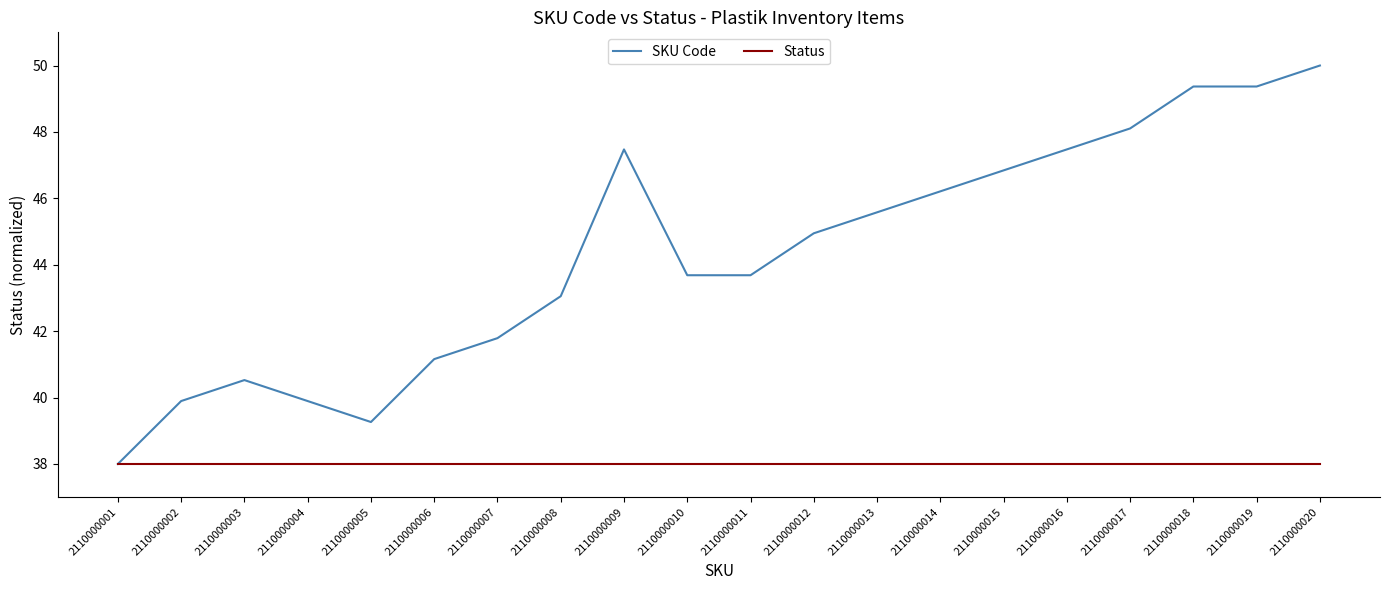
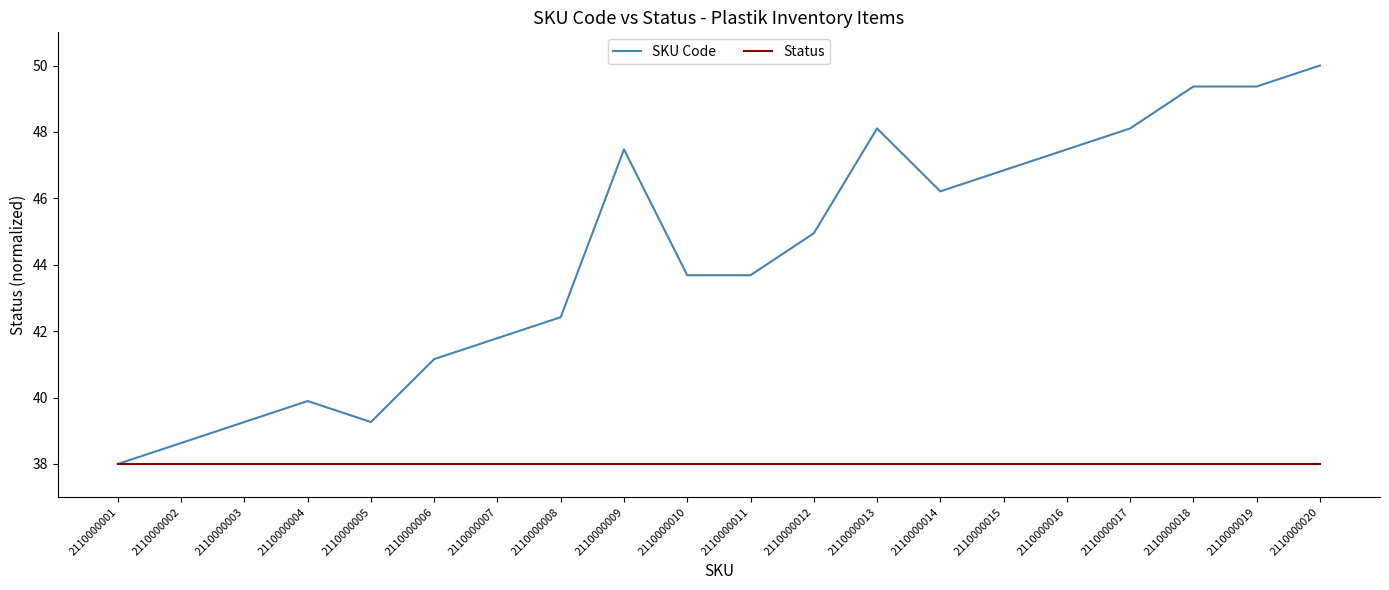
SKU Code, 2110000002: 39.9 -> 38.6
SKU Code, 2110000003: 40.5 -> 39.3
SKU Code, 2110000008: 43.1 -> 42.4
SKU Code, 2110000013: 45.6 -> 48.1
